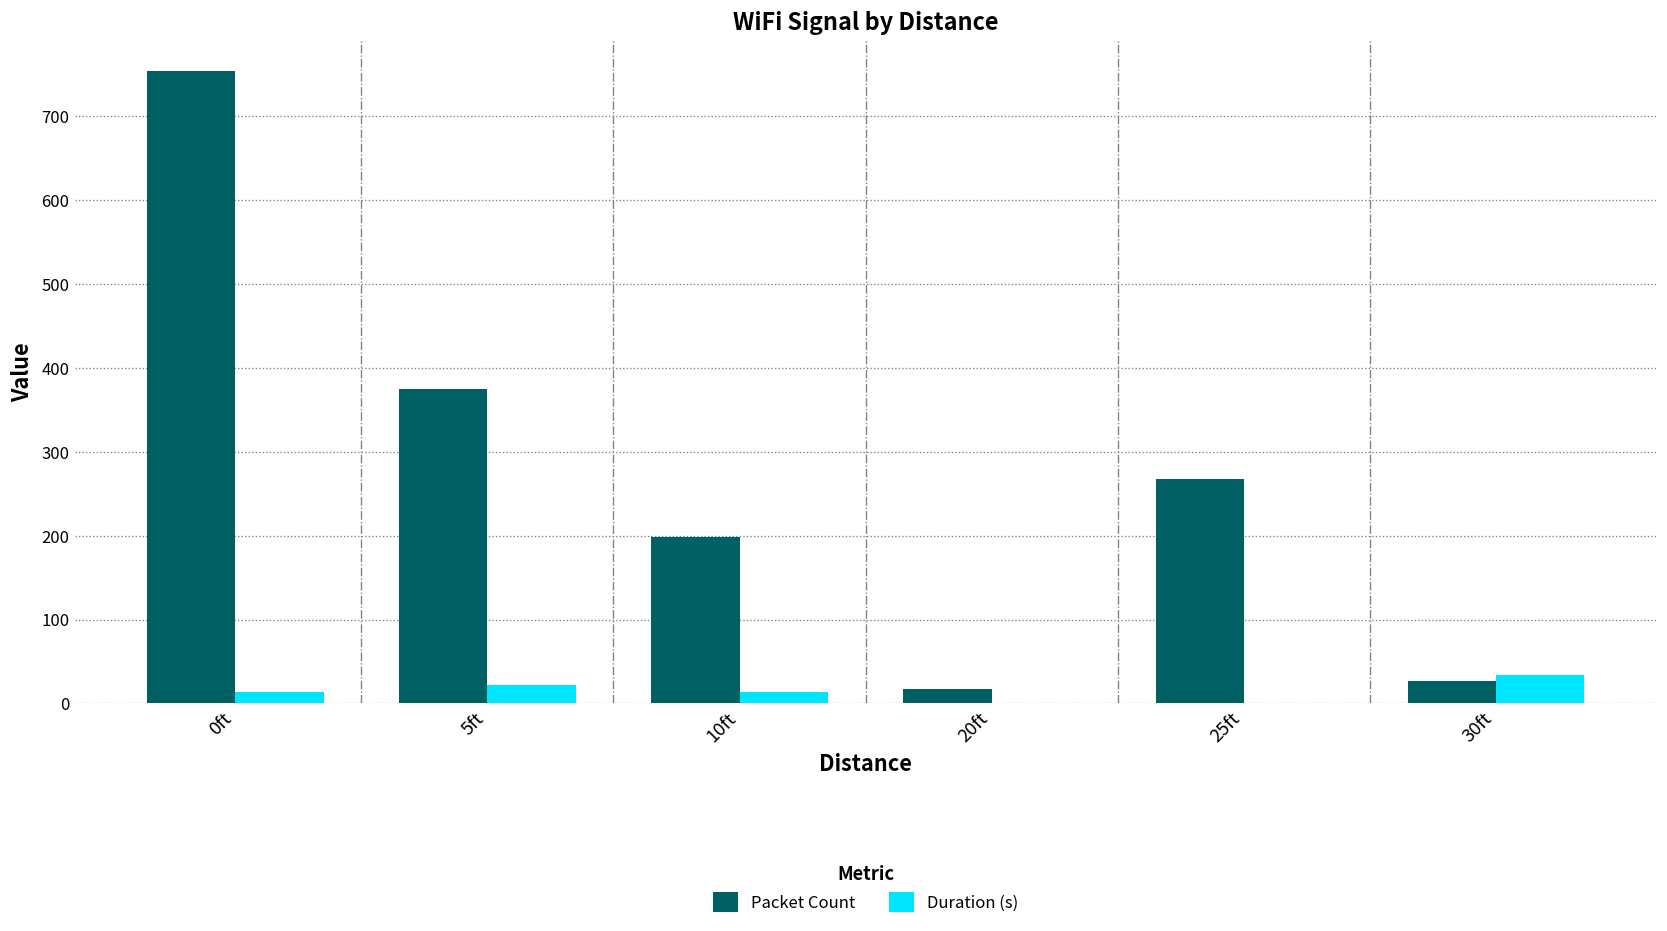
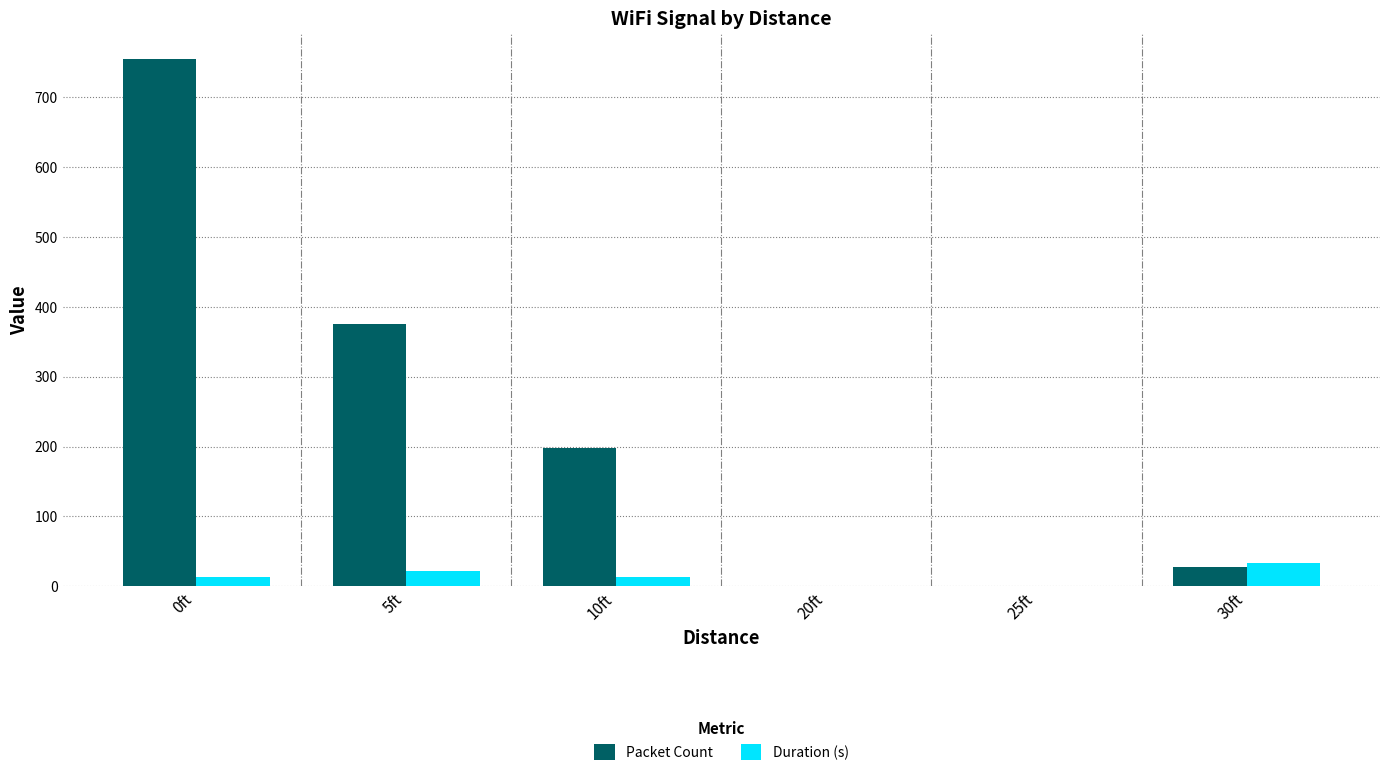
Packet Count, 20ft: 20 -> 0
Packet Count, 25ft: 270 -> 0
